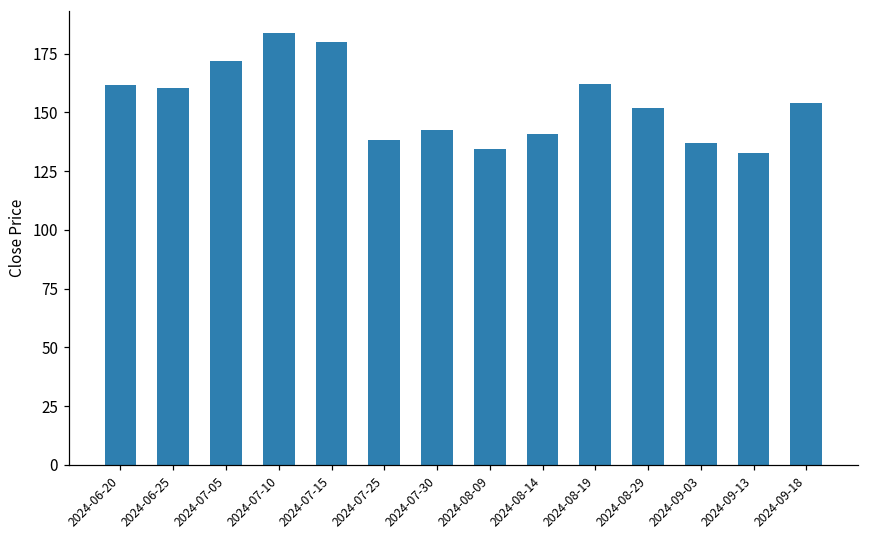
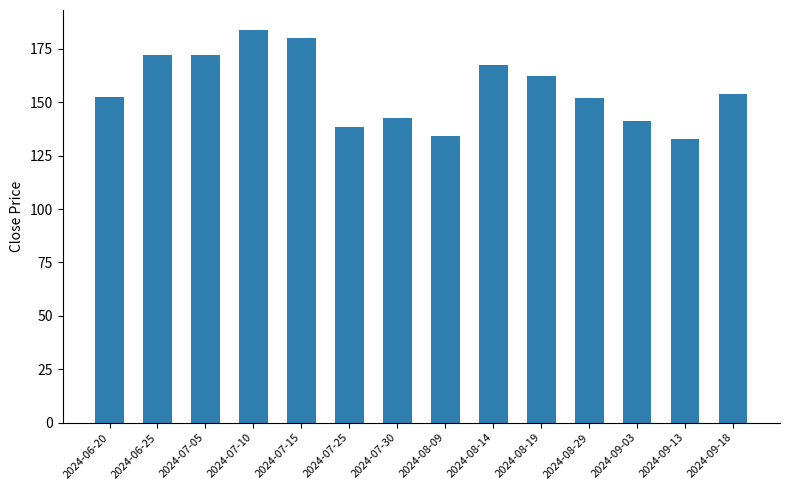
2024-06-20: 162 -> 152
2024-06-25: 160 -> 172
2024-08-14: 141 -> 167
2024-09-03: 137 -> 141
